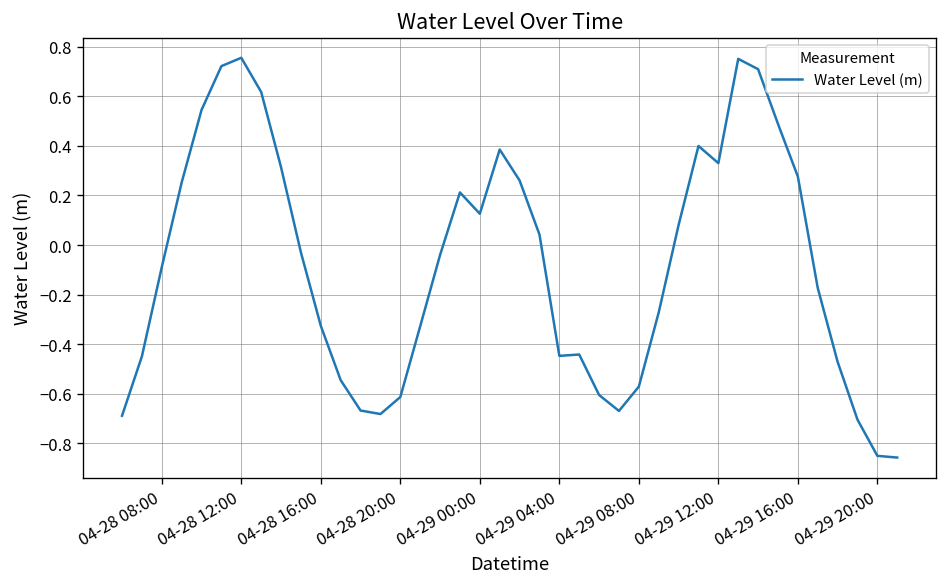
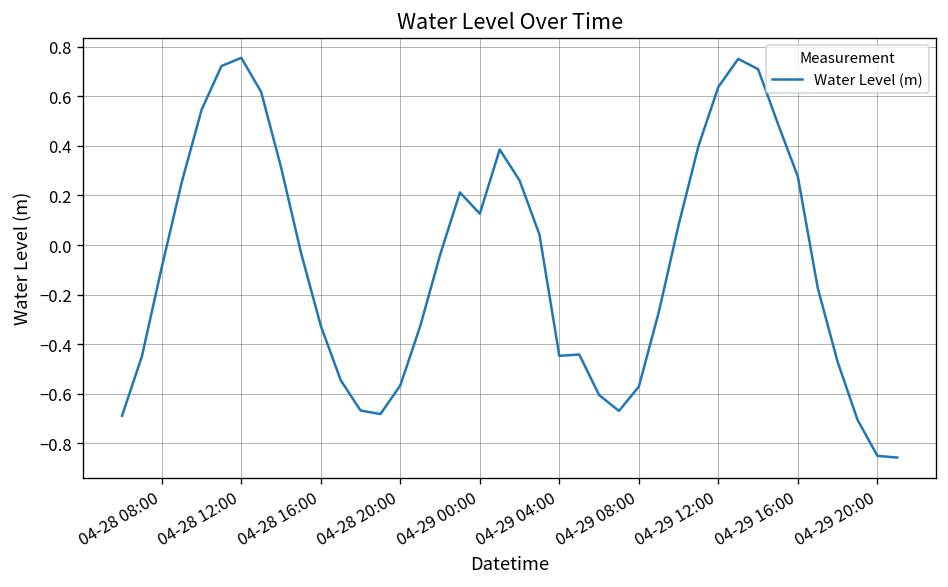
04-28 20:00: -0.61 -> -0.57
04-29 12:00: 0.33 -> 0.64
